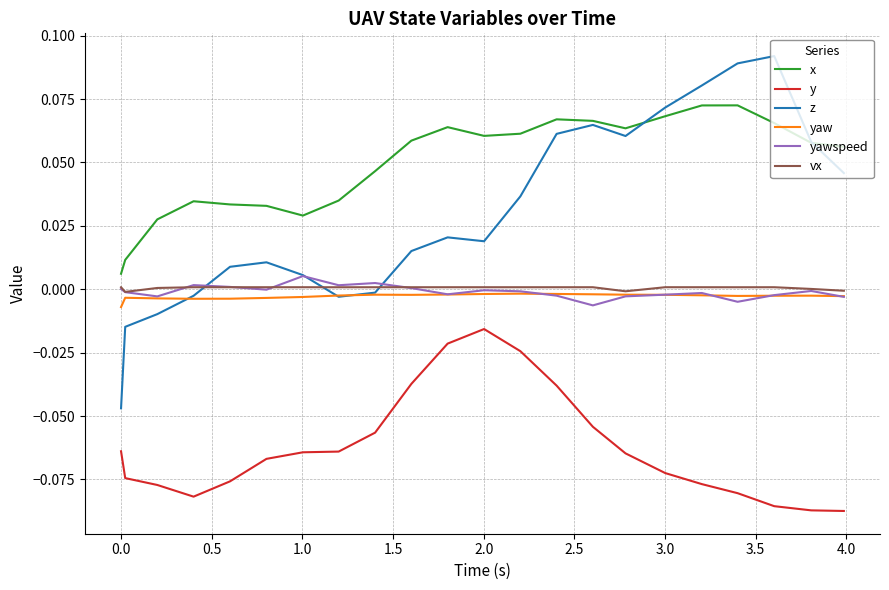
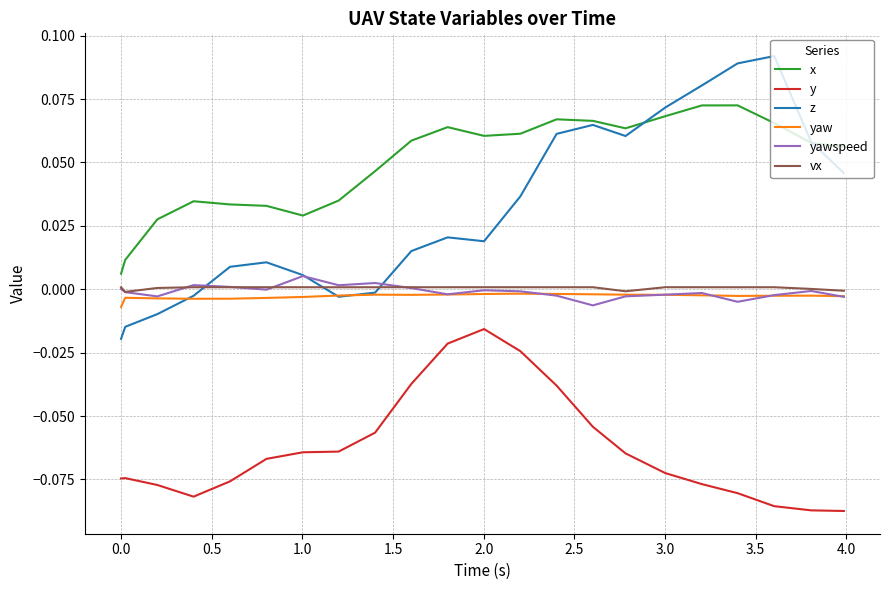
y, 0.0: -0.064 -> -0.075
z, 0.0: -0.047 -> -0.020
